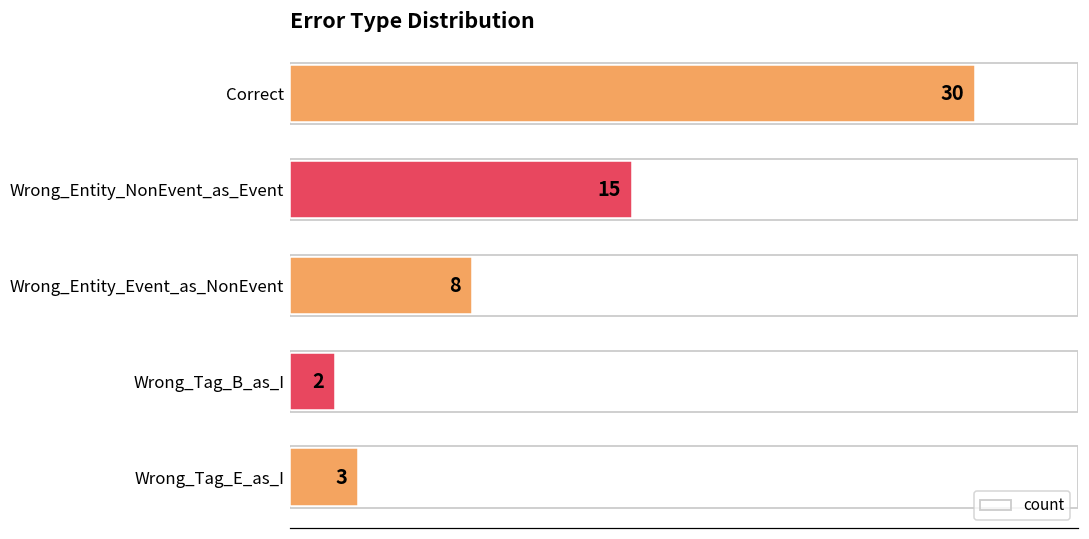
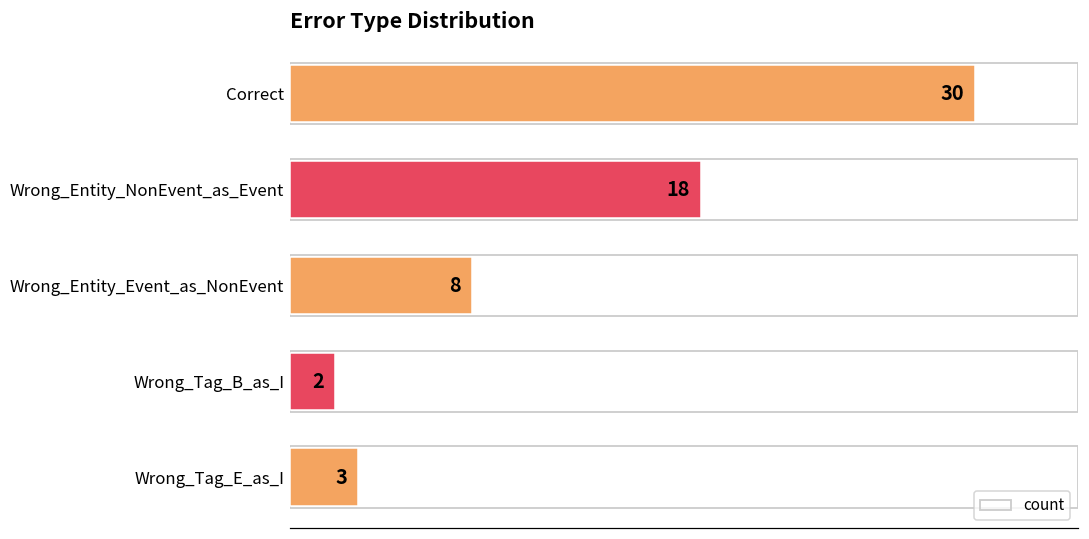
Wrong_Entity_NonEvent_as_Event: 15 -> 18
